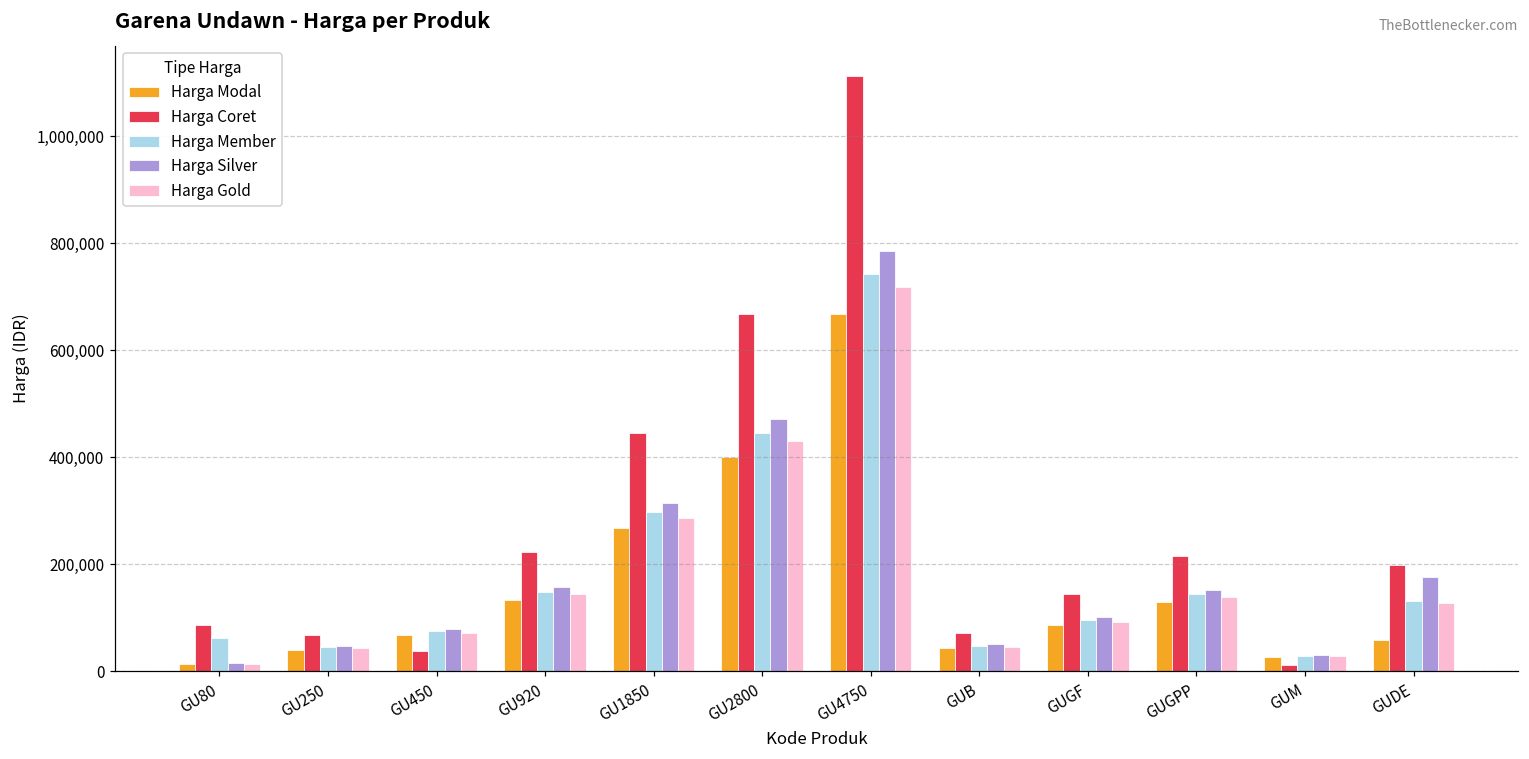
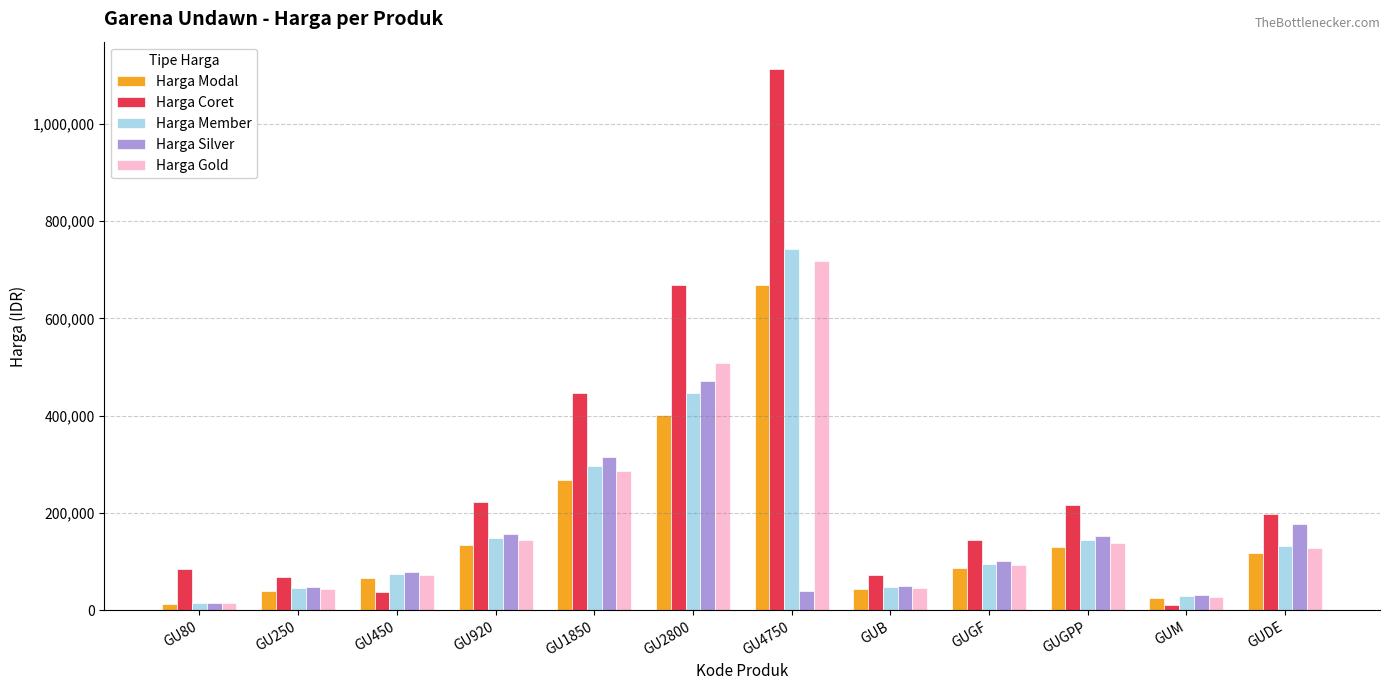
Harga Member, GU80: 60,000 -> 20,000
Harga Gold, GU2800: 430,000 -> 510,000
Harga Silver, GU4750: 790,000 -> 40,000
Harga Modal, GUDE: 60,000 -> 120,000
